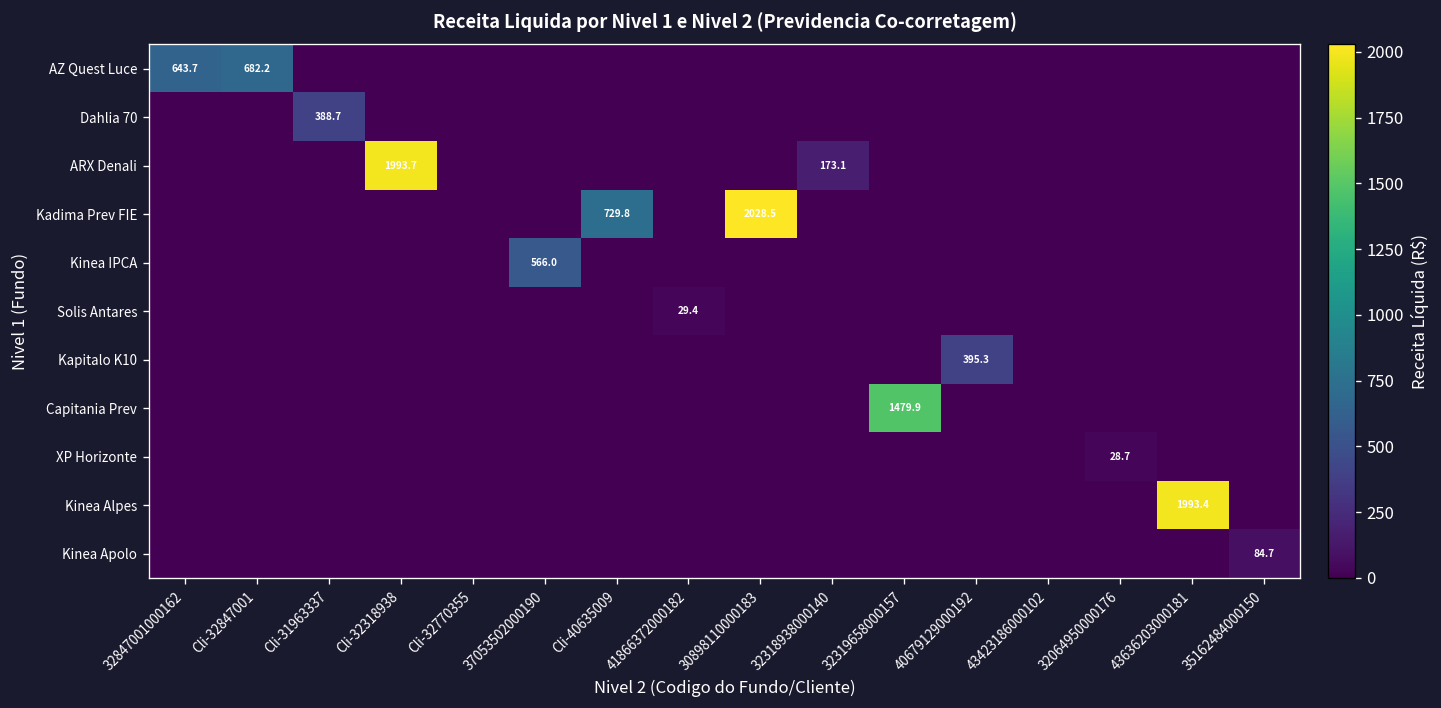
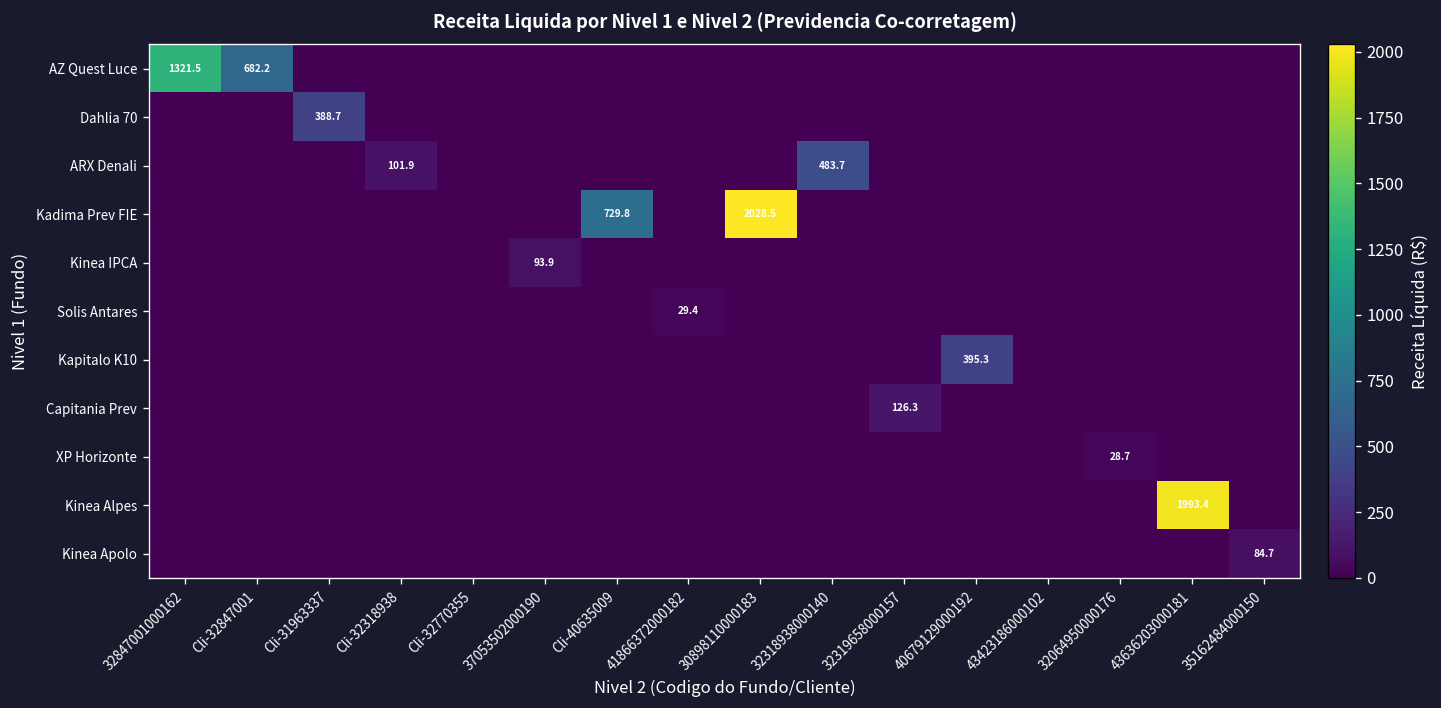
AZ Quest Luce, 32847001000162: 643.7 -> 1321.5
ARX Denali, Cli-32318938: 1993.7 -> 101.9
ARX Denali, 32318938000140: 173.1 -> 483.7
Kinea IPCA, 37053502000190: 566.0 -> 93.9
Capitania Prev, 32319658000157: 1479.9 -> 126.3
